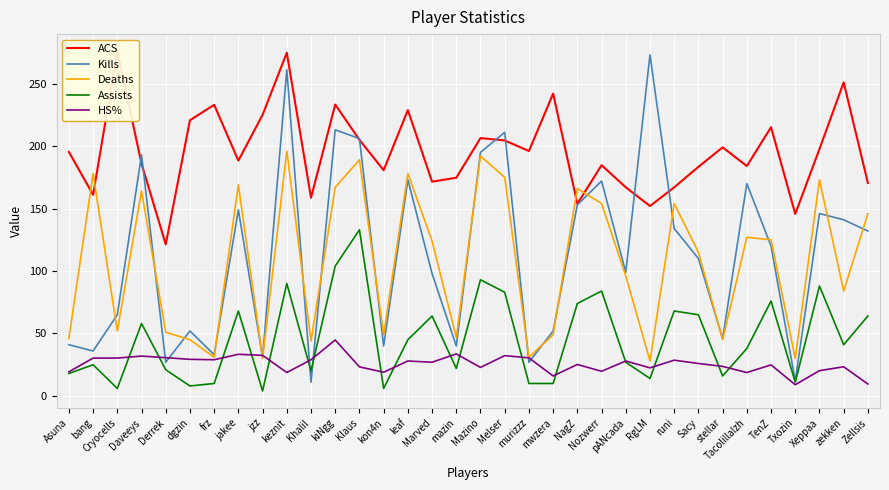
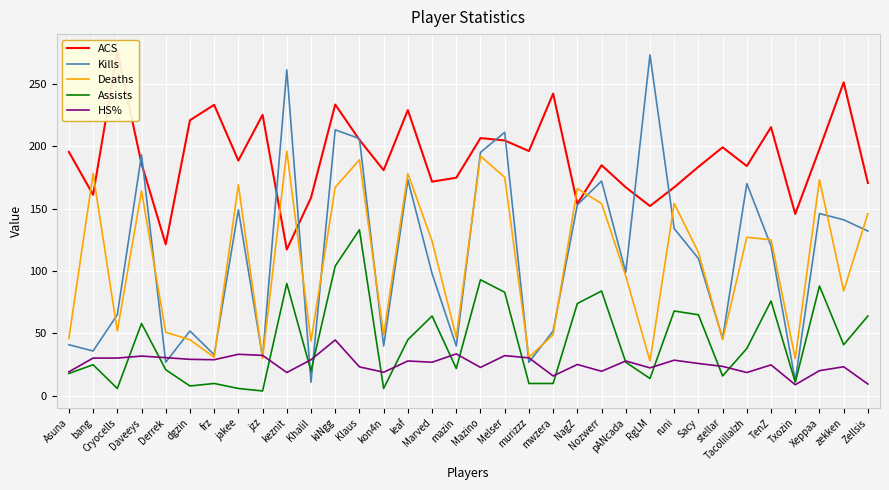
Assists, jakee: 68 -> 6
ACS, keznit: 275 -> 117
